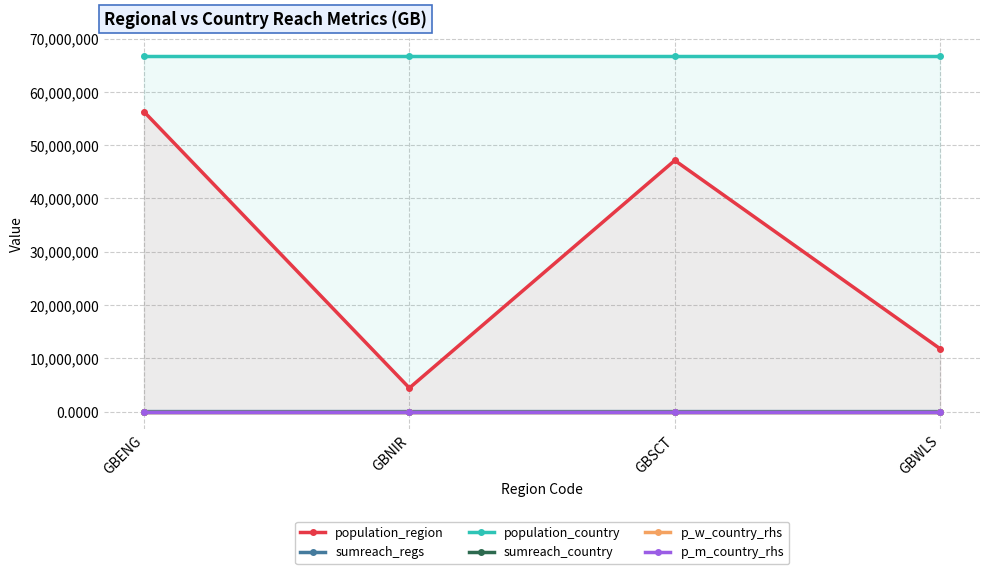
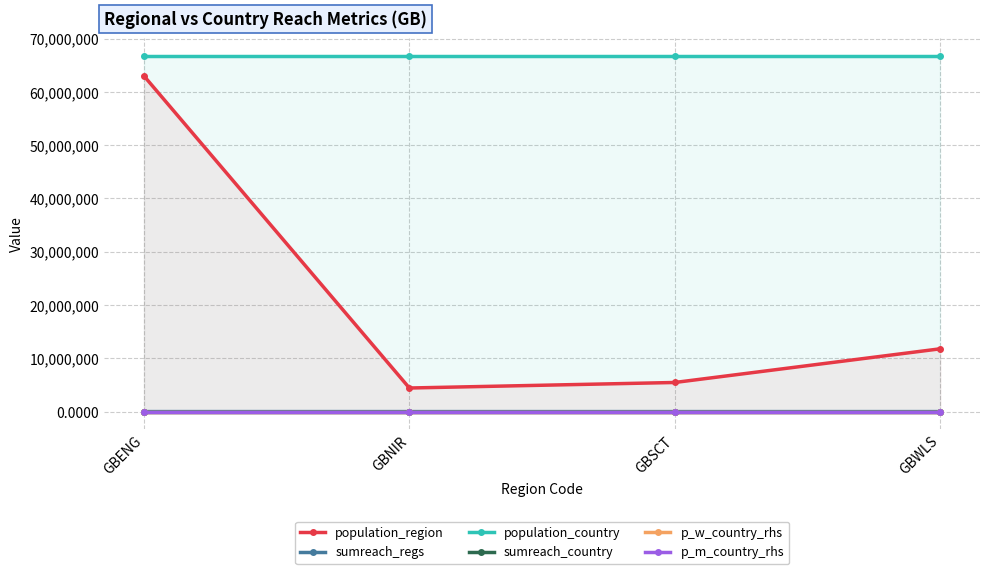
population_region, GBENG: 56,000,000 -> 63,000,000
population_region, GBSCT: 47,000,000 -> 5,000,000
